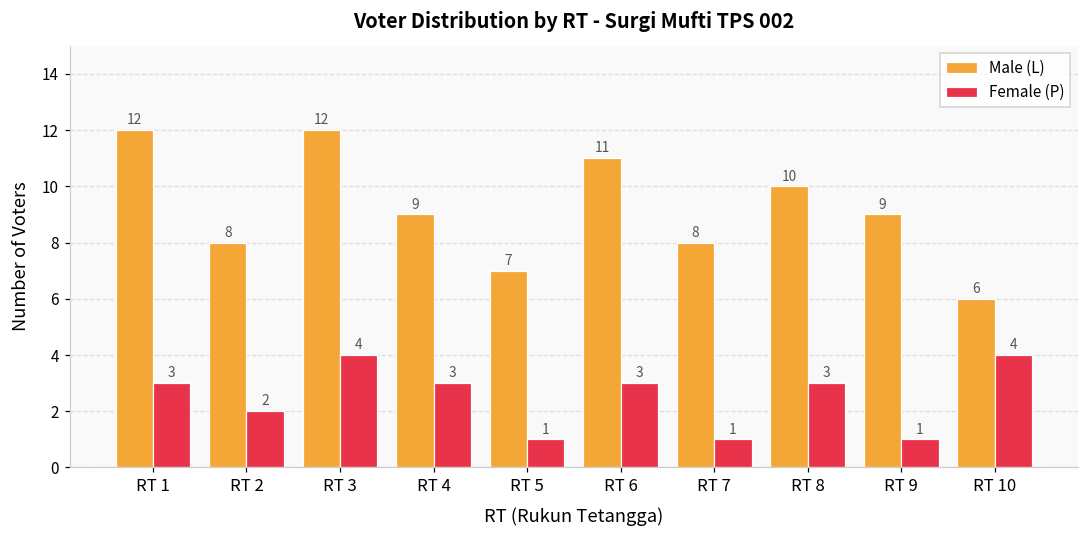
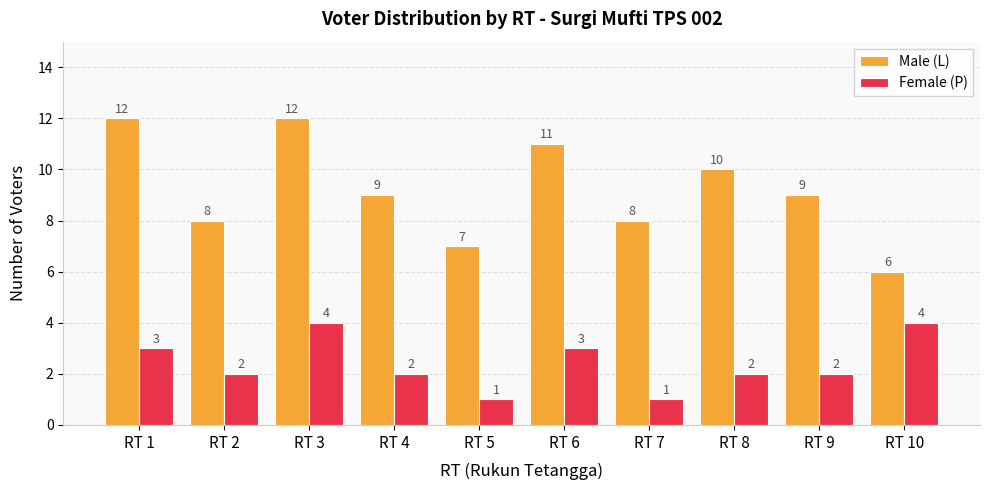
Female (P), RT 4: 3 -> 2
Female (P), RT 8: 3 -> 2
Female (P), RT 9: 1 -> 2
